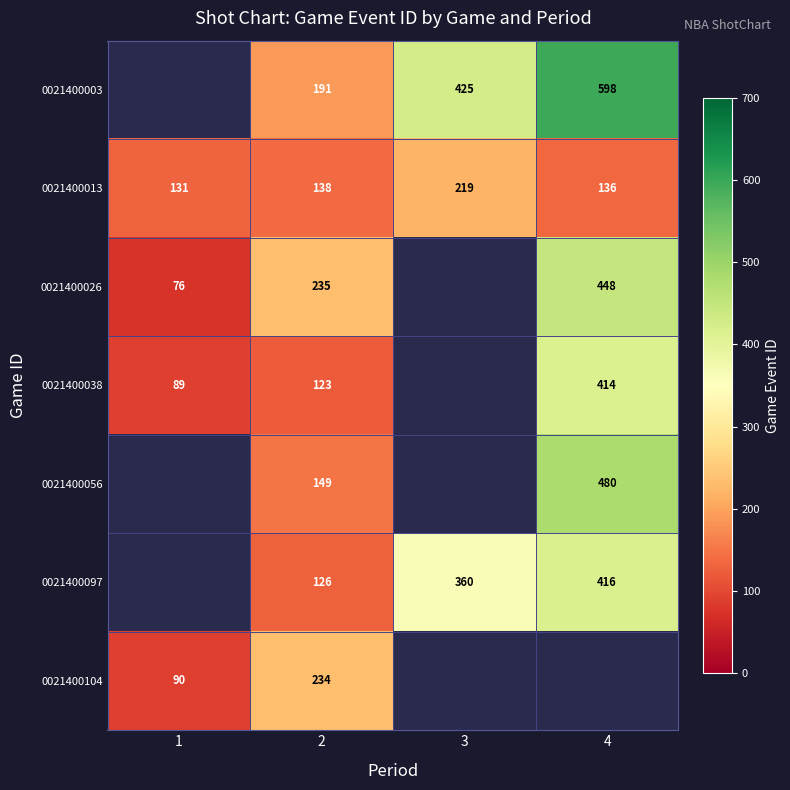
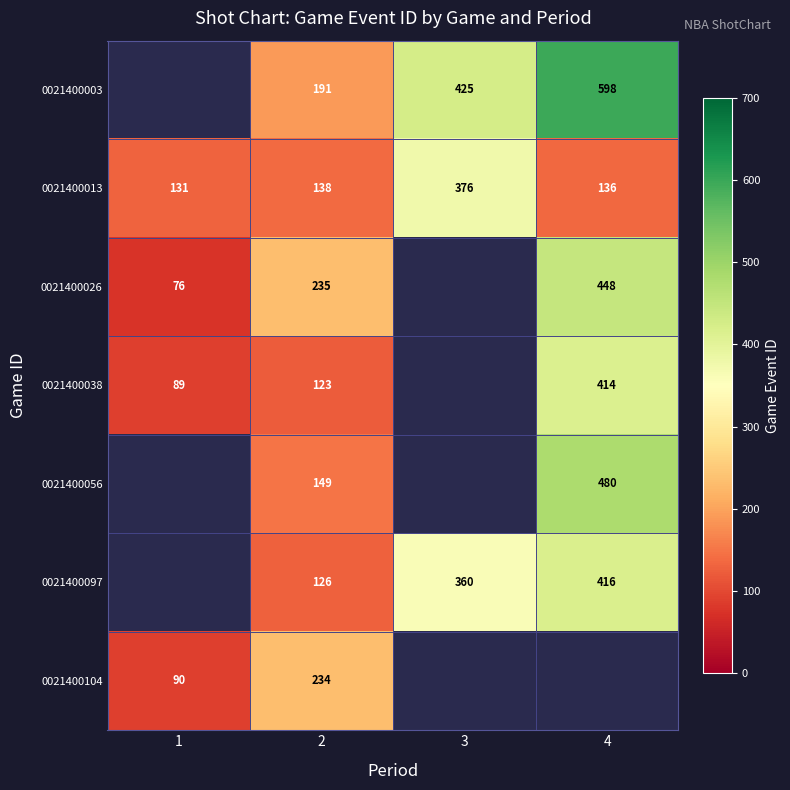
0021400013, 3: 219 -> 376
